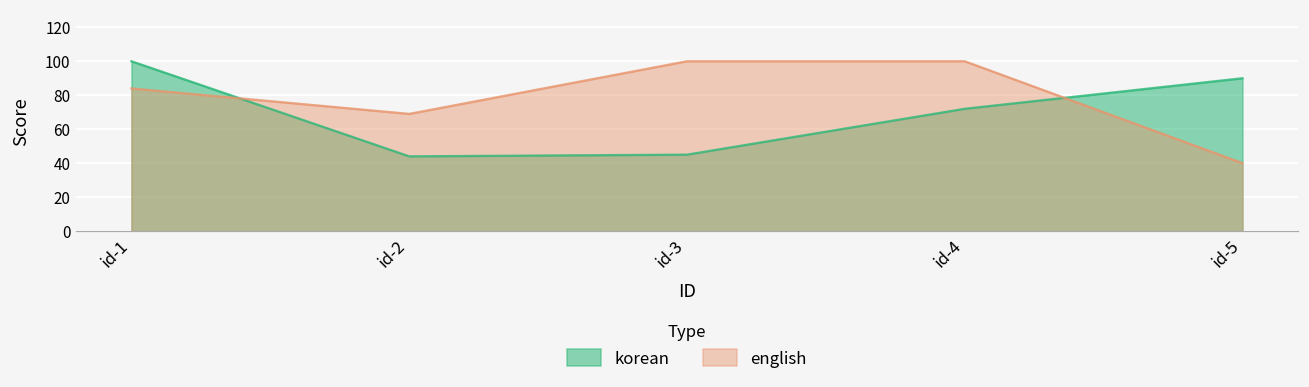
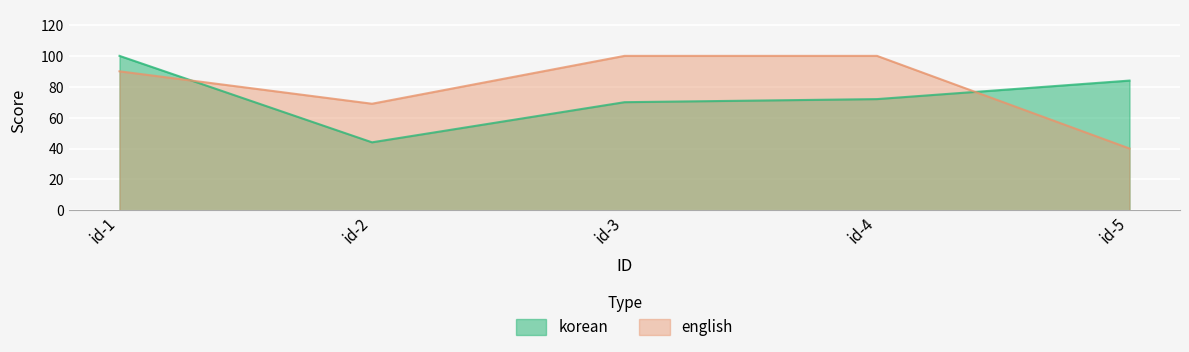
english, id-1: 84 -> 90
korean, id-3: 45 -> 70
korean, id-5: 90 -> 84
